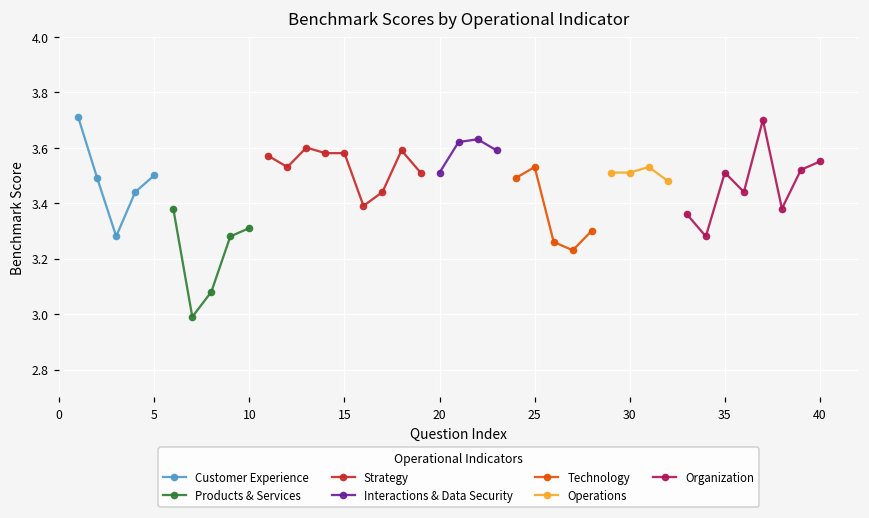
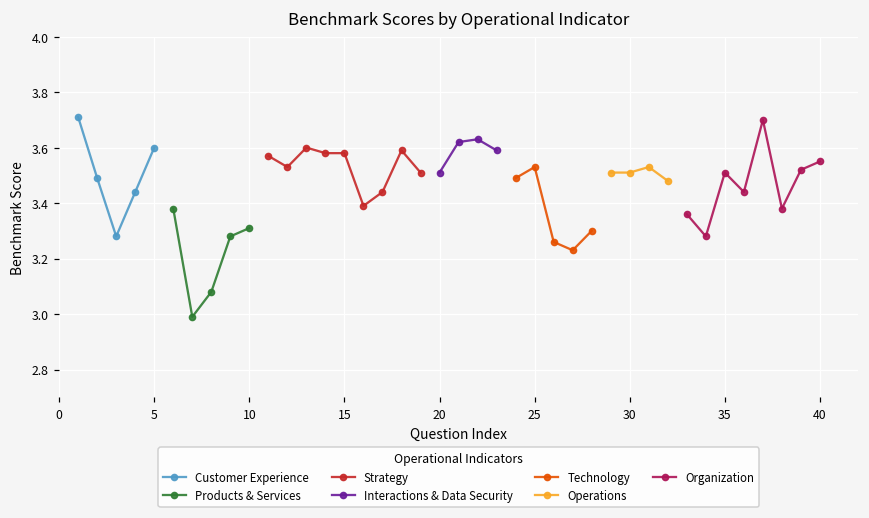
Customer Experience, 5: 3.5 -> 3.6
